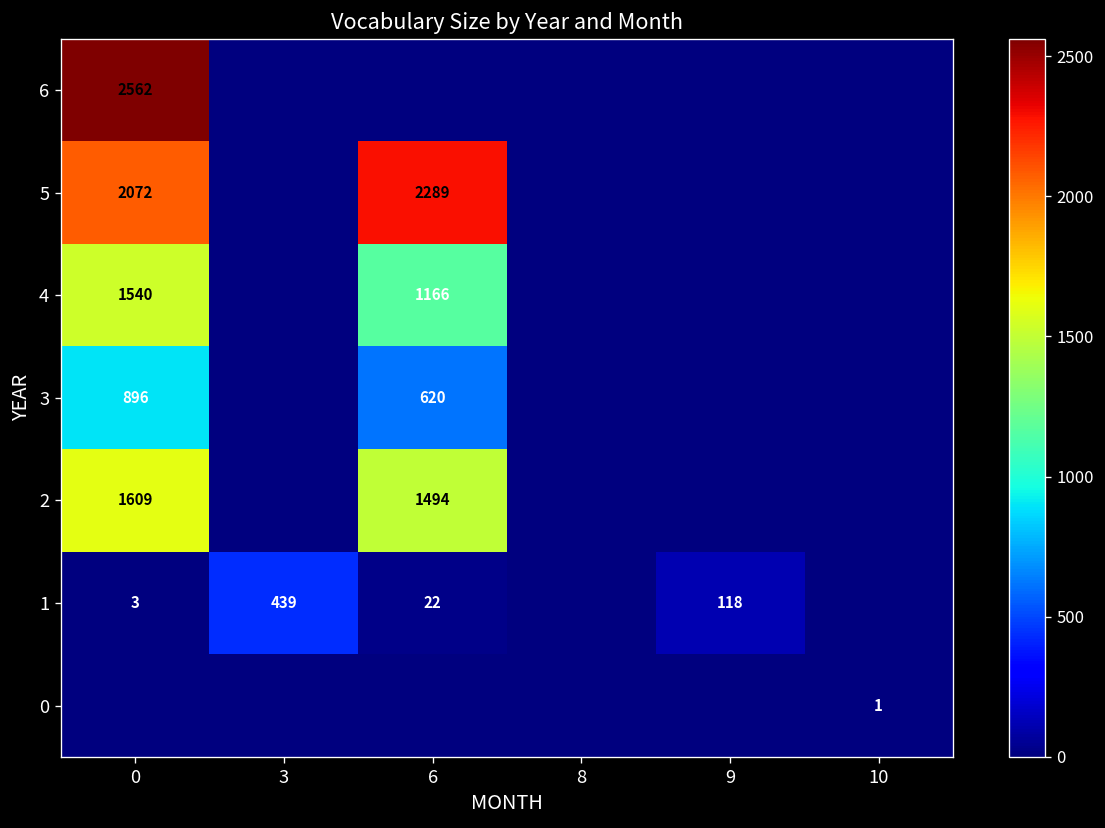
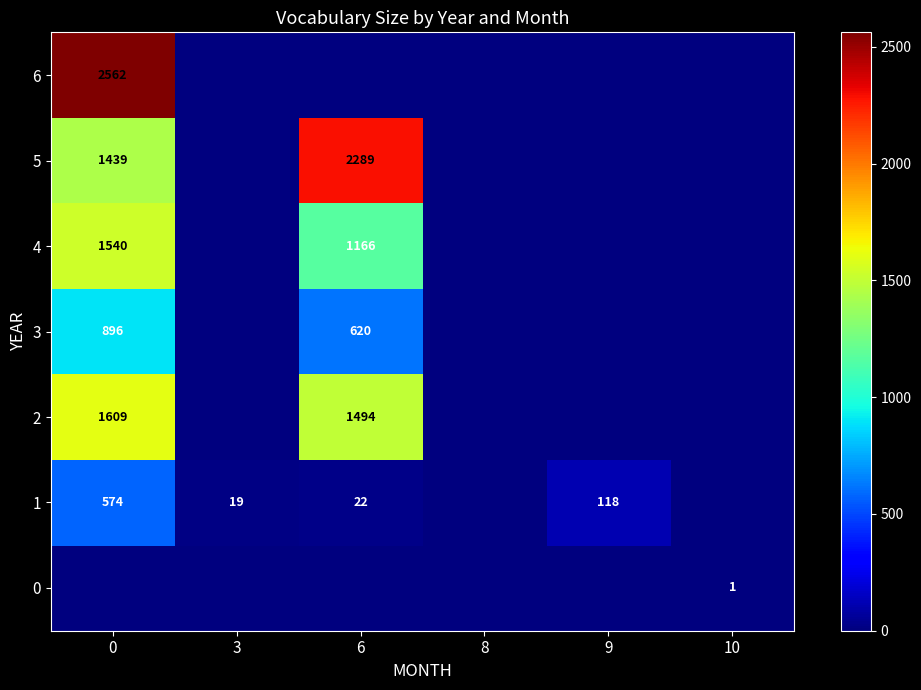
5, 0: 2072 -> 1439
1, 0: 3 -> 574
1, 3: 439 -> 19
